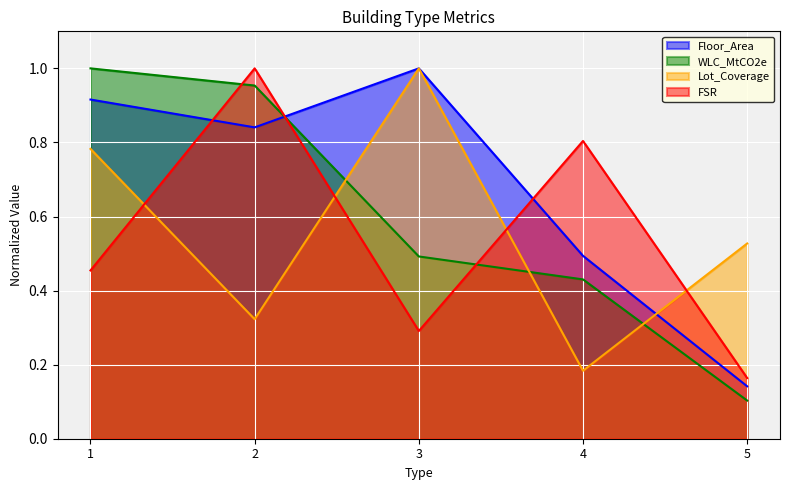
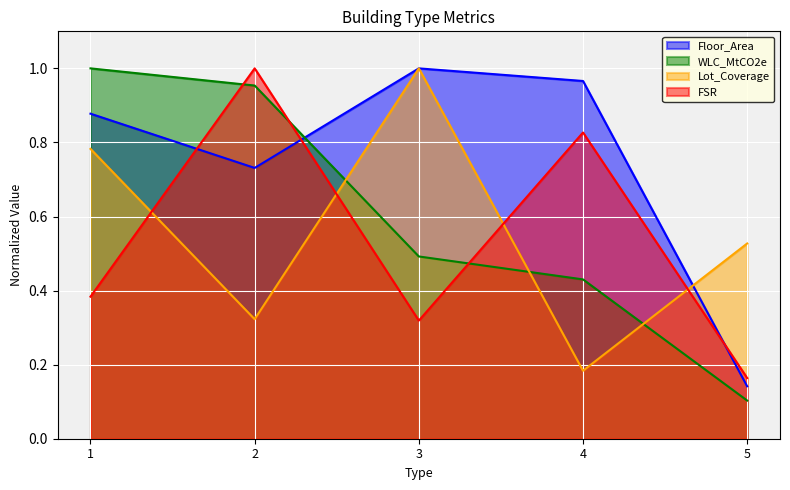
Floor_Area, 1: 0.92 -> 0.88
FSR, 1: 0.45 -> 0.38
Floor_Area, 2: 0.84 -> 0.73
FSR, 3: 0.29 -> 0.32
Floor_Area, 4: 0.49 -> 0.97
FSR, 4: 0.80 -> 0.83
